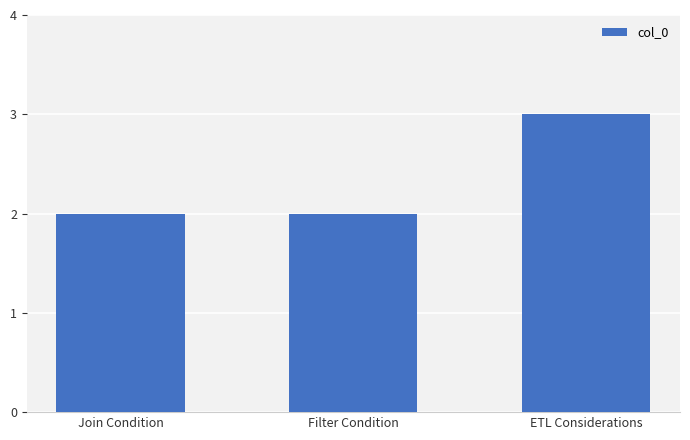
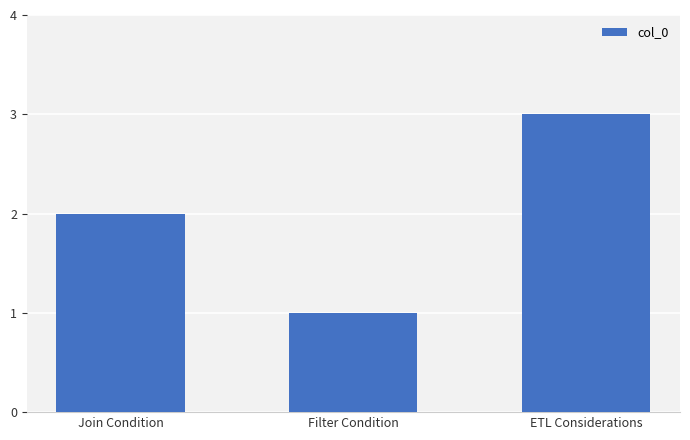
Filter Condition: 2 -> 1
